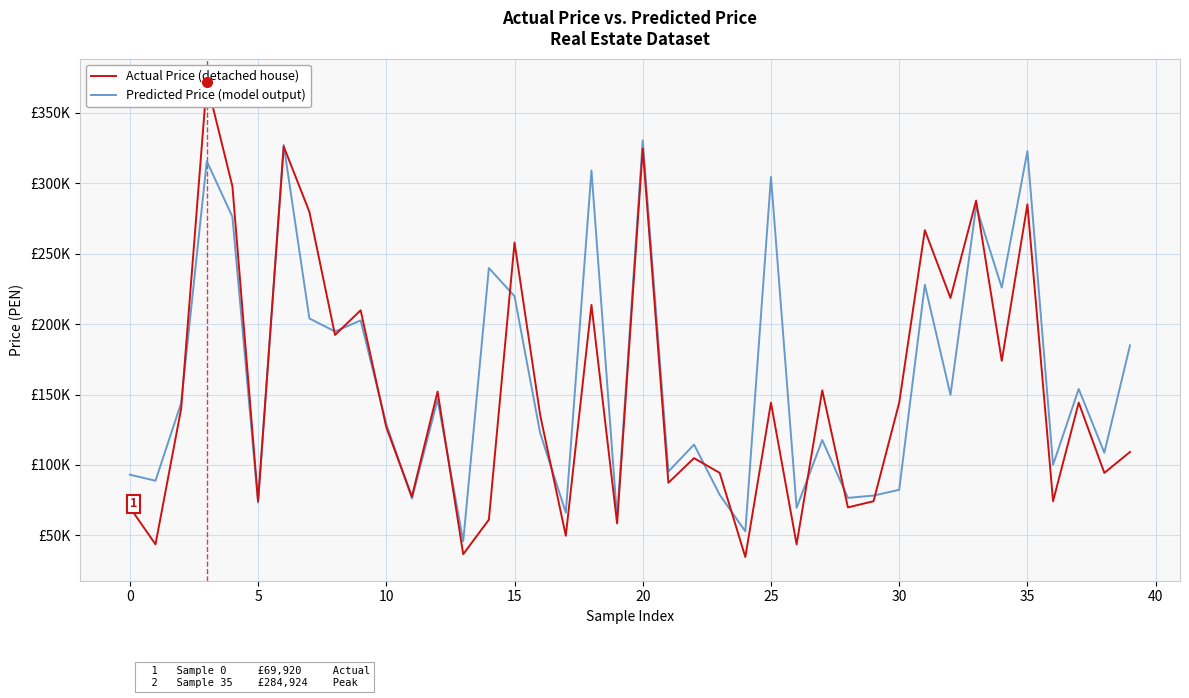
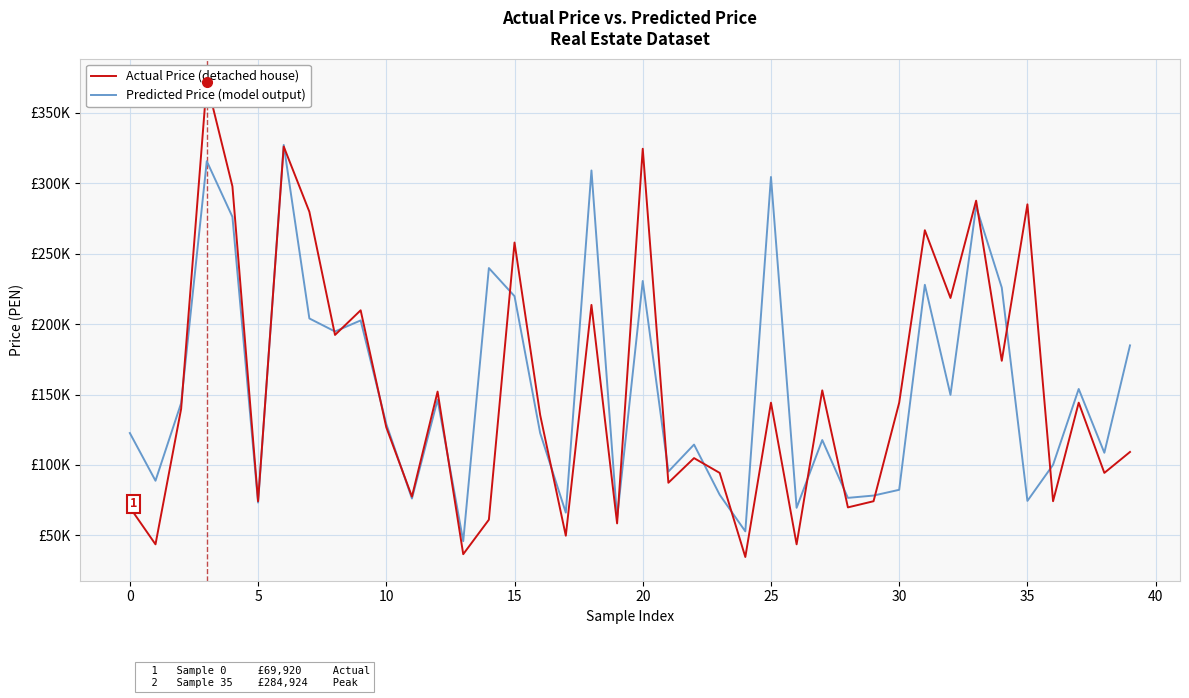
Predicted Price (model output), 0: £93000 -> £123000
Predicted Price (model output), 20: £330000 -> £231000
Predicted Price (model output), 35: £323000 -> £75000
